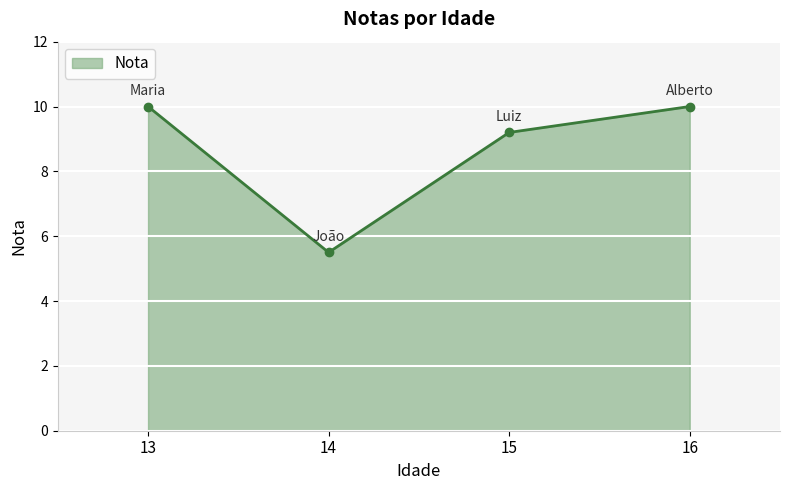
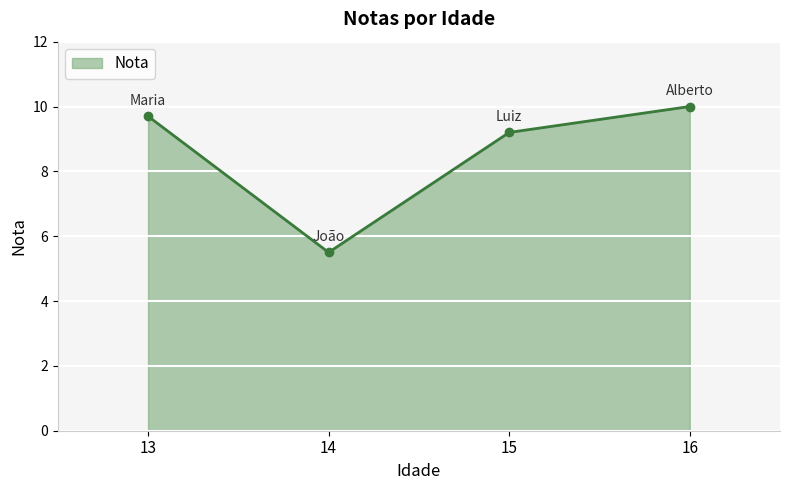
13: 10.0 -> 9.7
